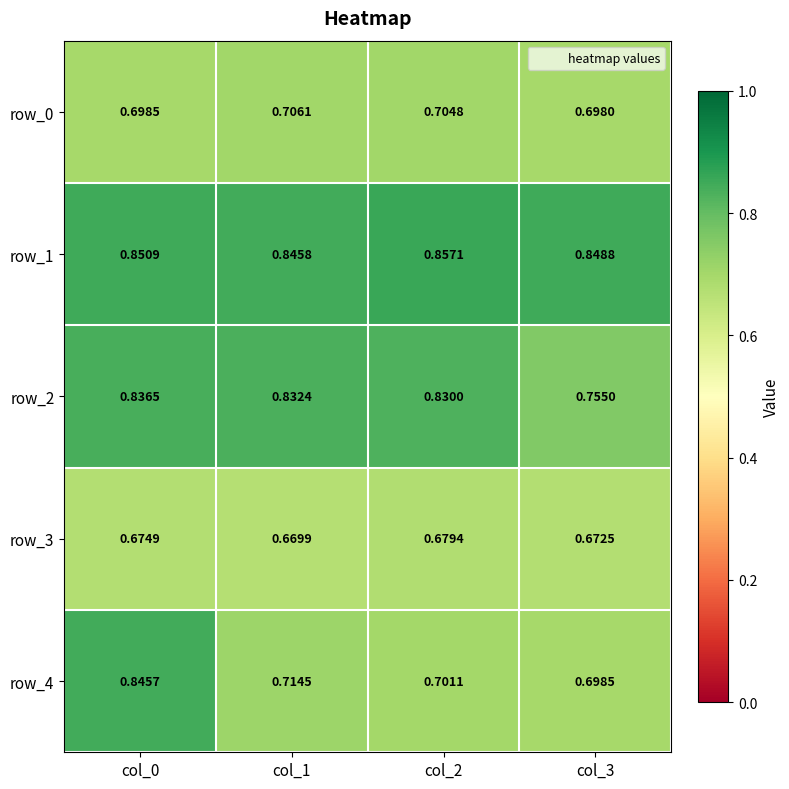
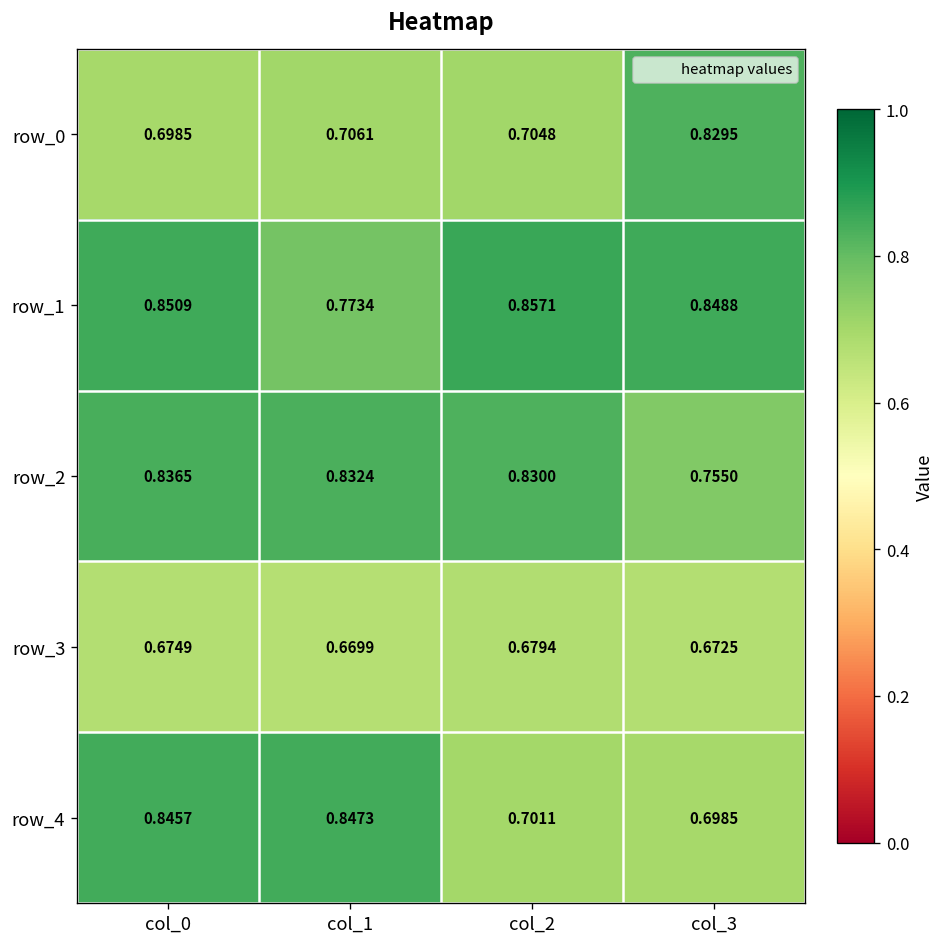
row_0, col_3: 0.6980 -> 0.8295
row_1, col_1: 0.8458 -> 0.7734
row_4, col_1: 0.7145 -> 0.8473
